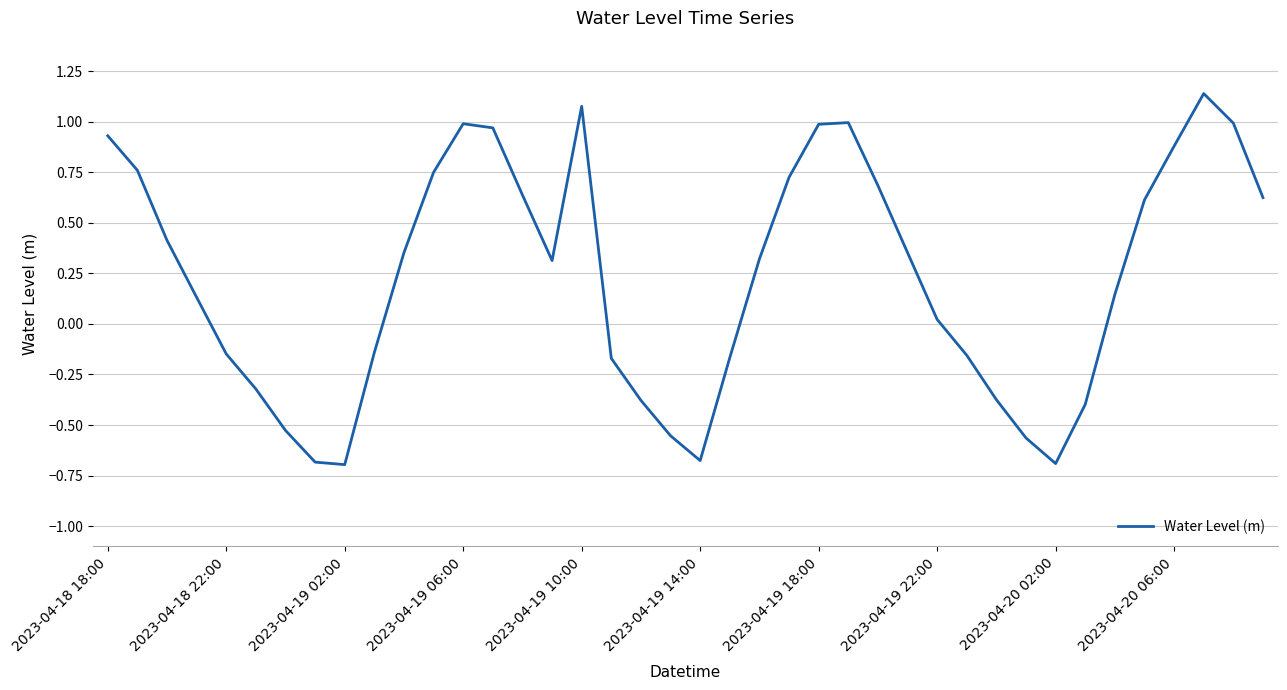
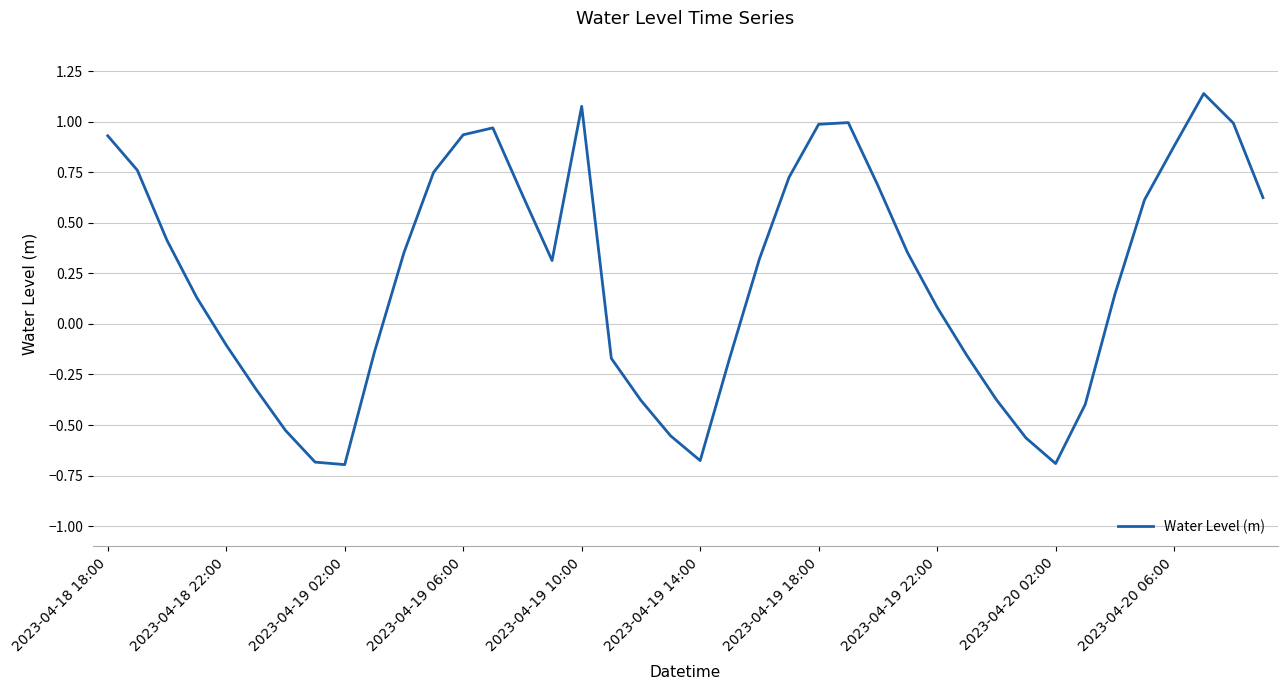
2023-04-18 22:00: -0.15 -> -0.10
2023-04-19 06:00: 0.99 -> 0.93
2023-04-19 22:00: 0.02 -> 0.08
